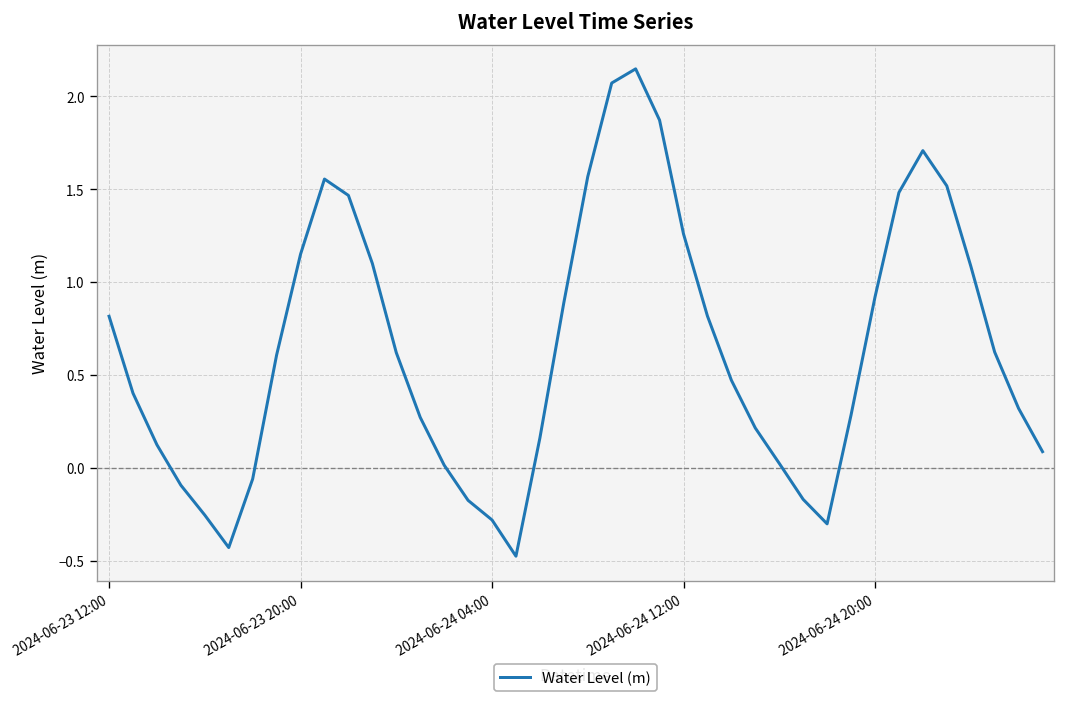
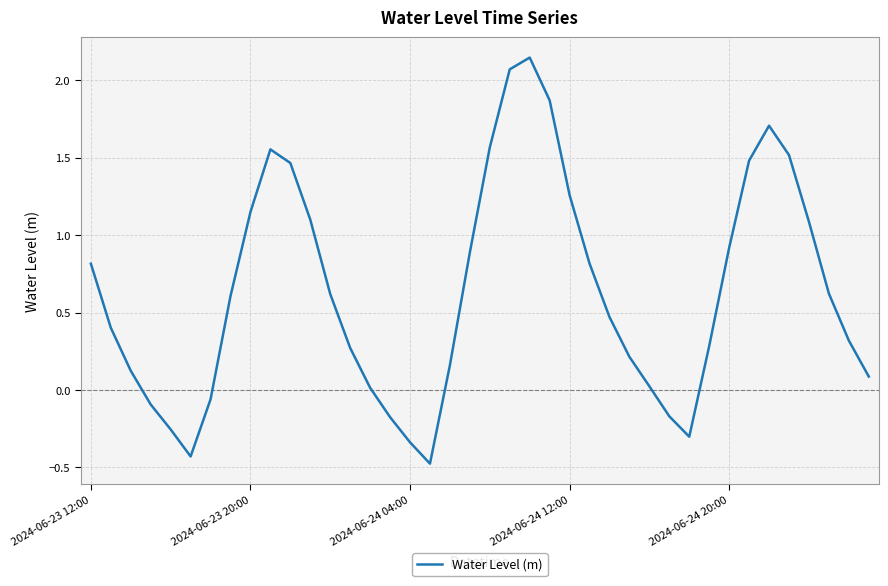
2024-06-24 04:00: -0.28 -> -0.34
